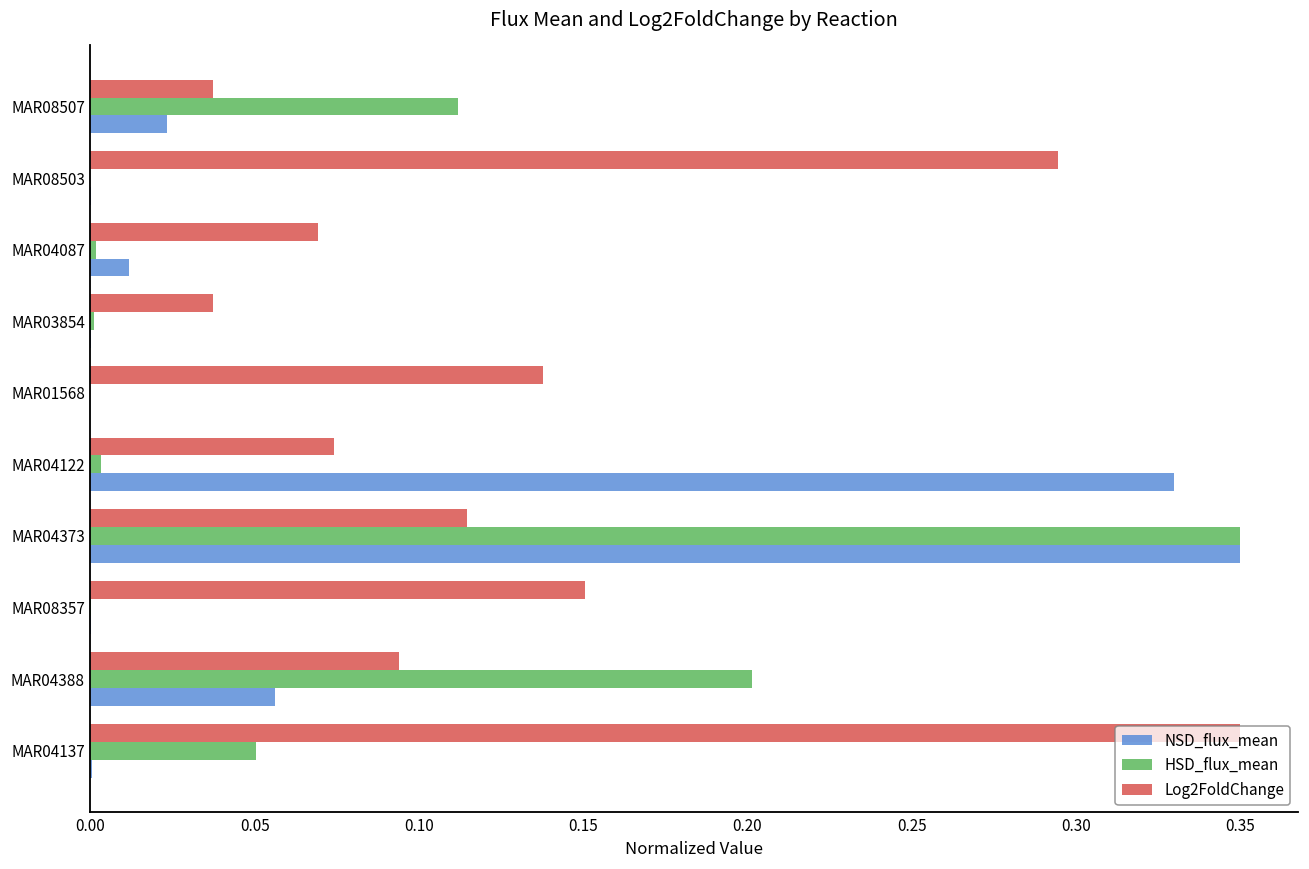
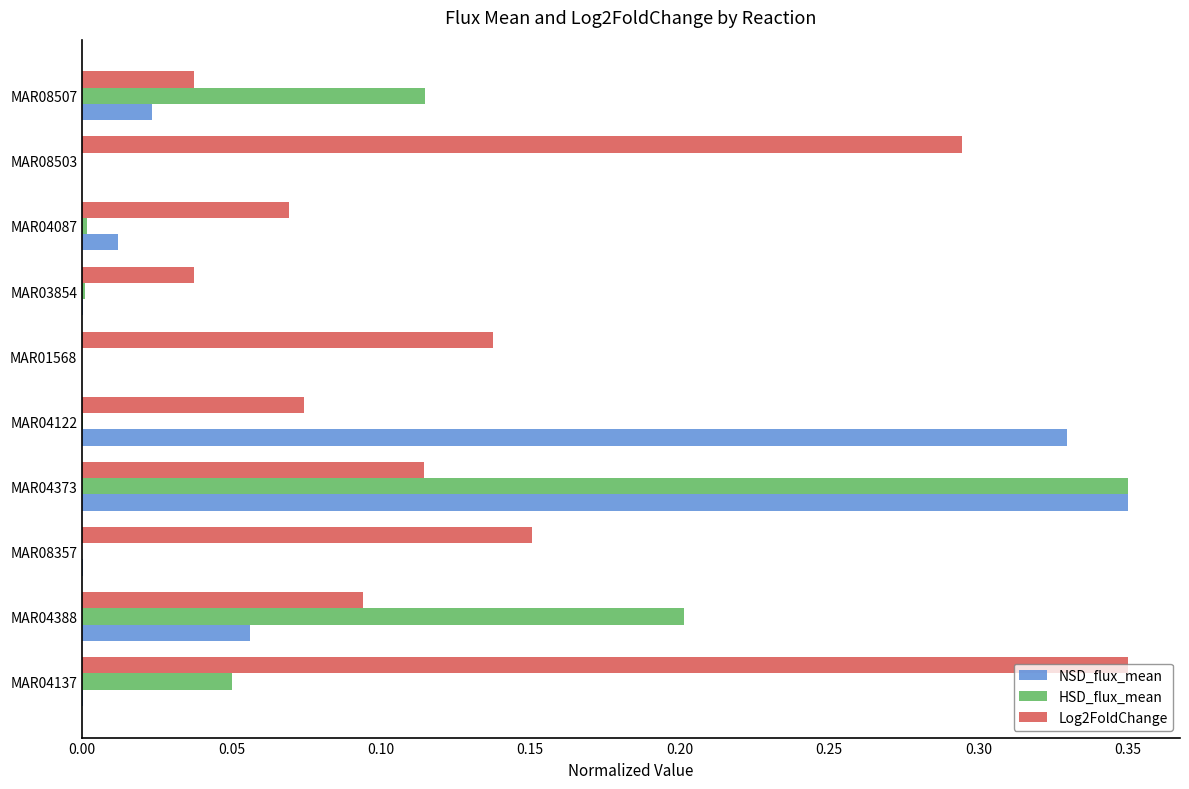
HSD_flux_mean, MAR08507: 0.112 -> 0.115
HSD_flux_mean, MAR04122: 0.003 -> 0.000
